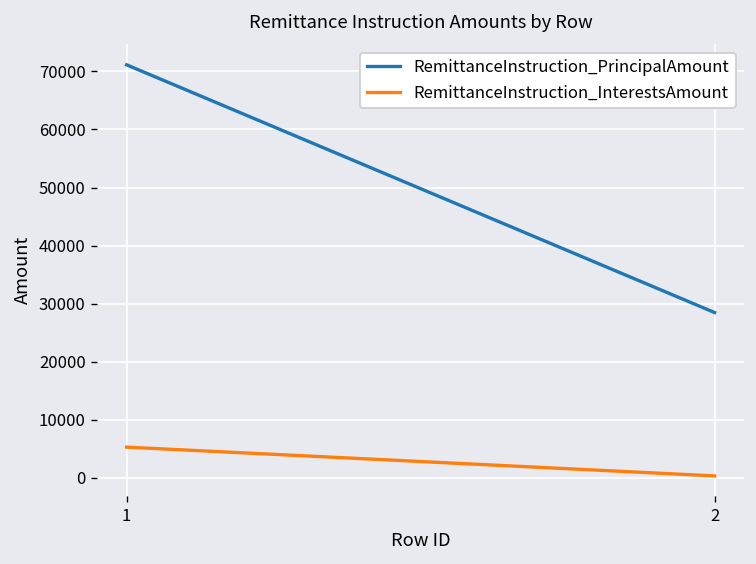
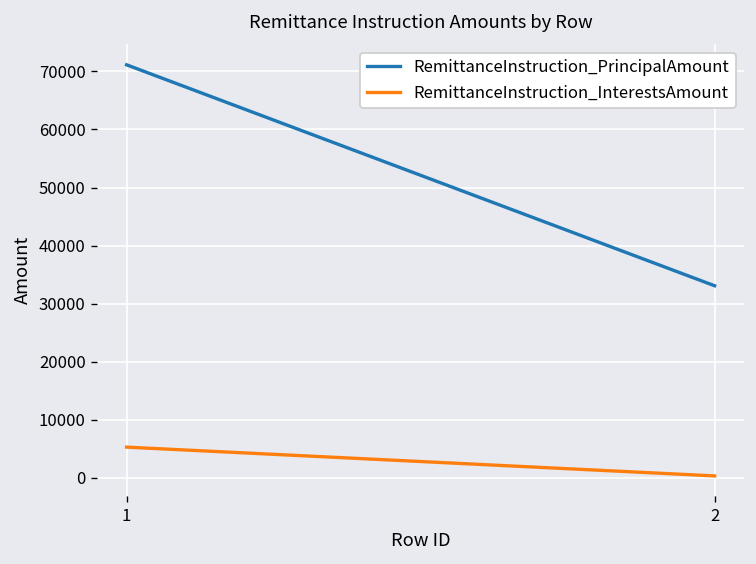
RemittanceInstruction_PrincipalAmount, 2: 28000 -> 33000
